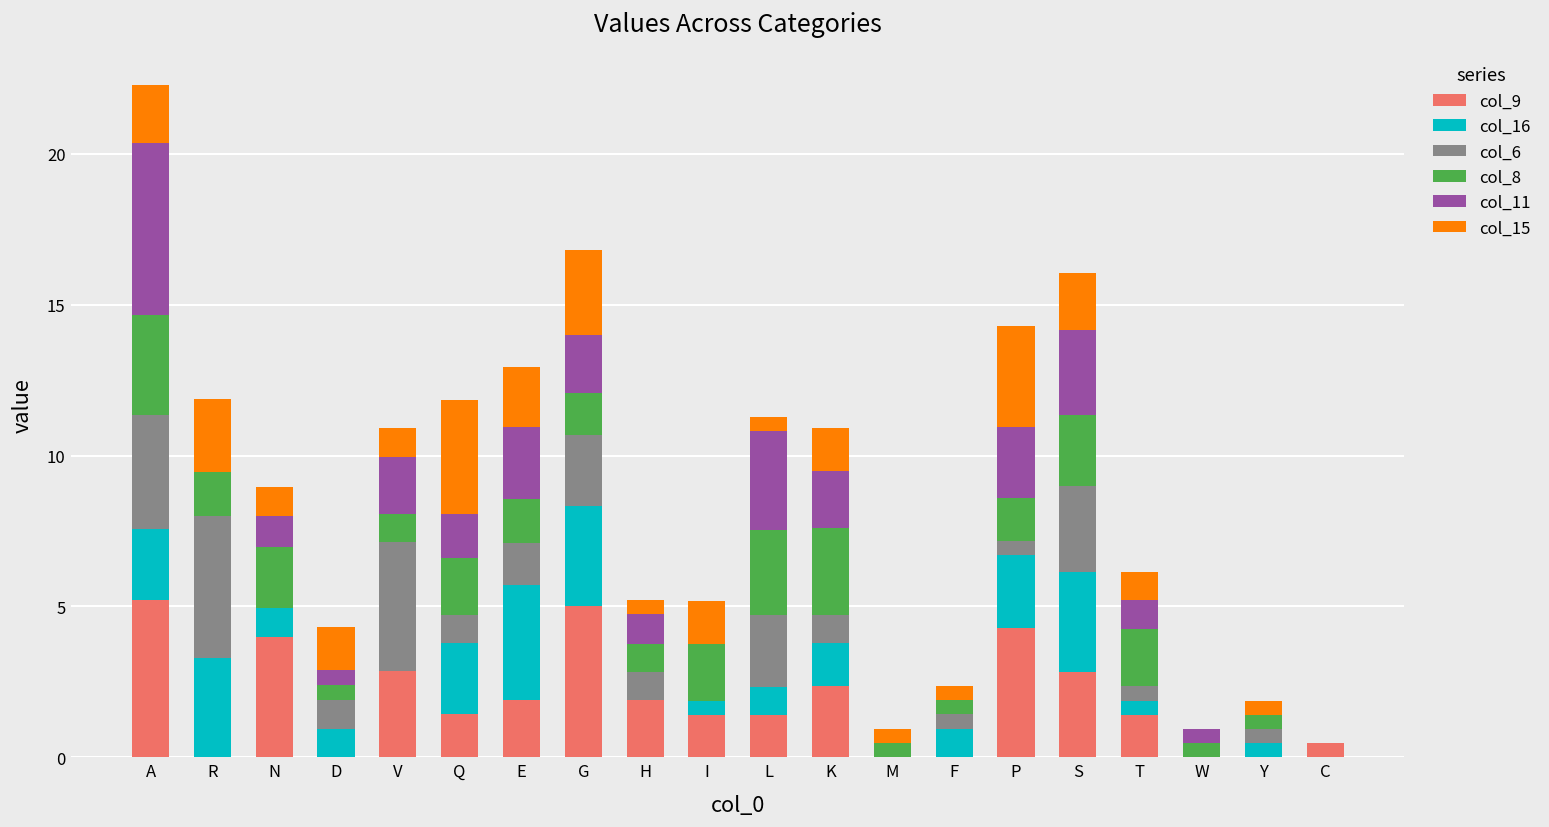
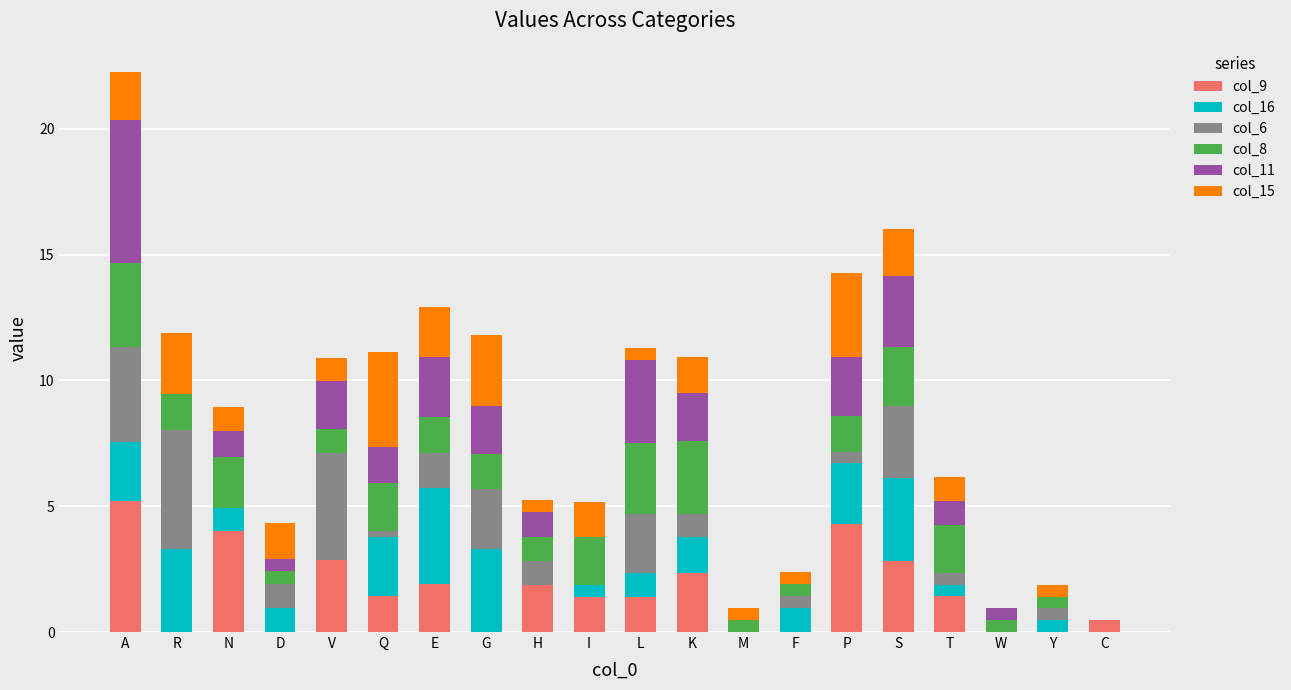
col_6, Q: 0.9 -> 0.2
col_9, G: 5 -> 0
